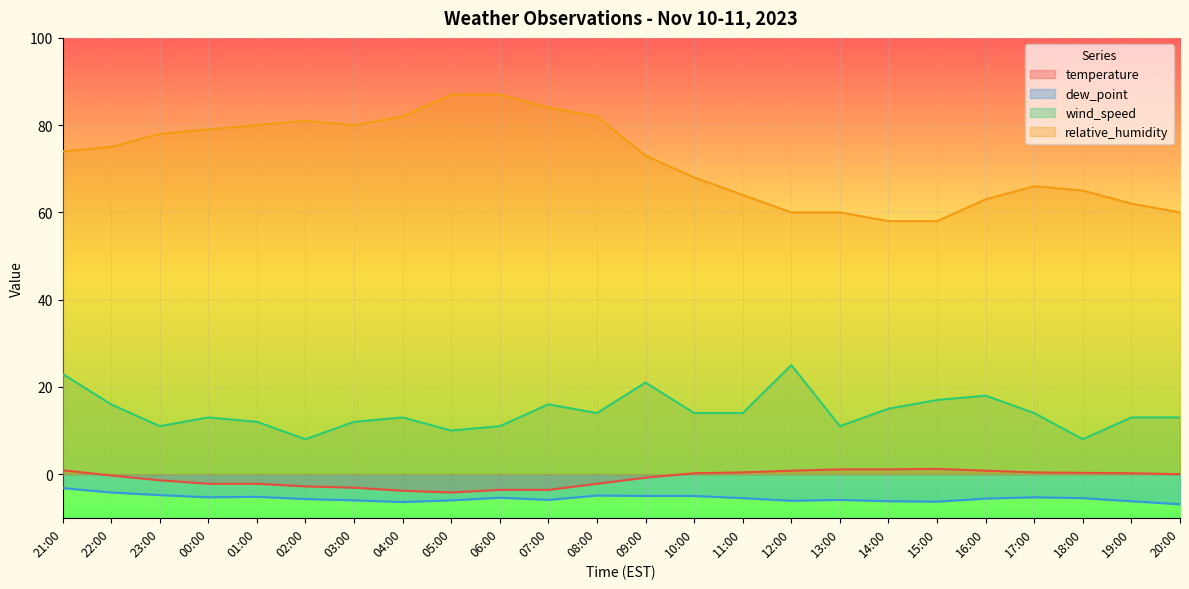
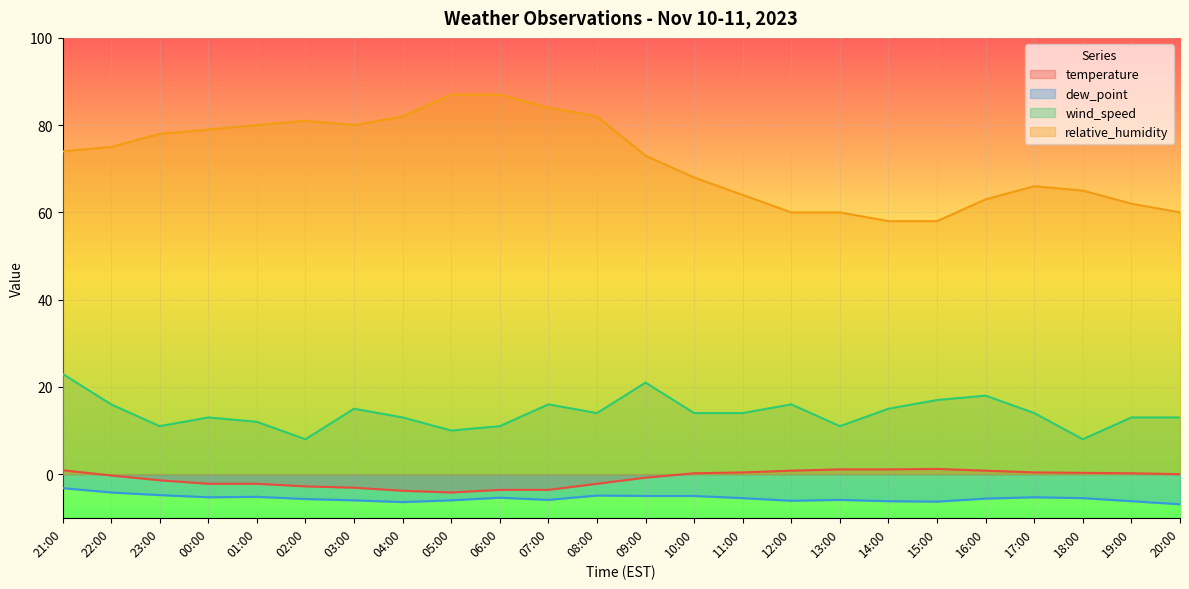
wind_speed, 03:00: 12 -> 15
wind_speed, 12:00: 25 -> 16
